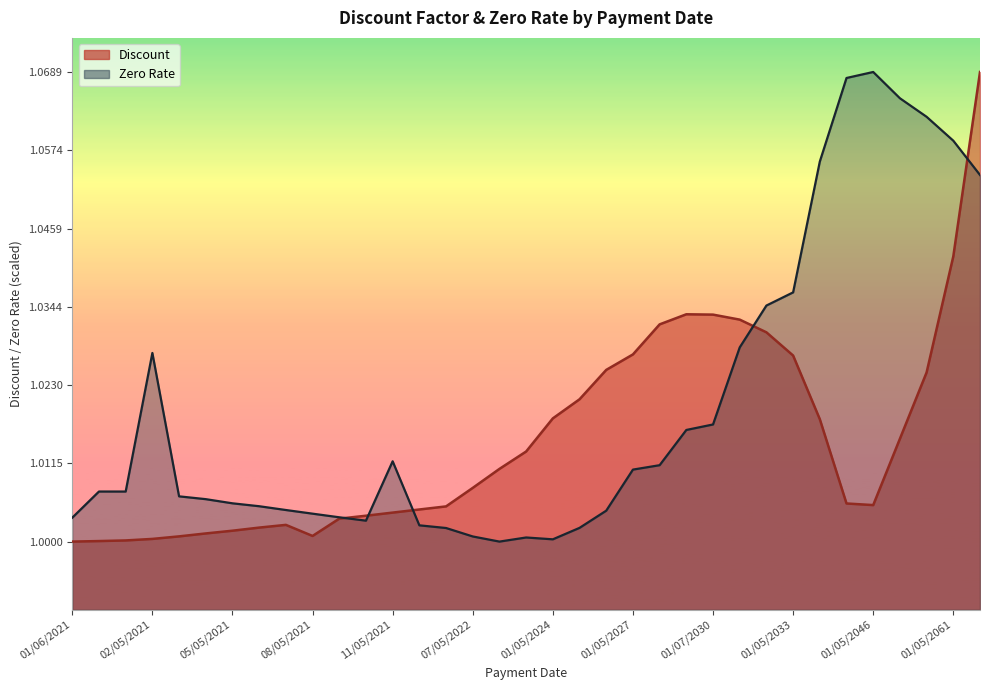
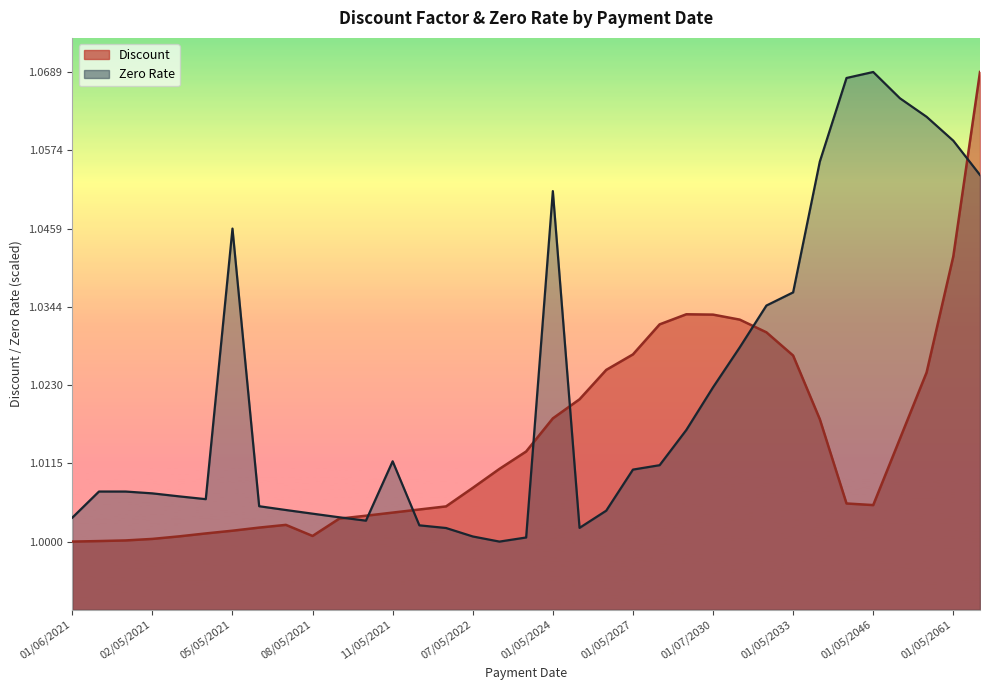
Zero Rate, 02/05/2021: 1.028 -> 1.007
Zero Rate, 05/05/2021: 1.006 -> 1.046
Zero Rate, 01/05/2024: 1.000 -> 1.051
Zero Rate, 01/07/2030: 1.017 -> 1.023
